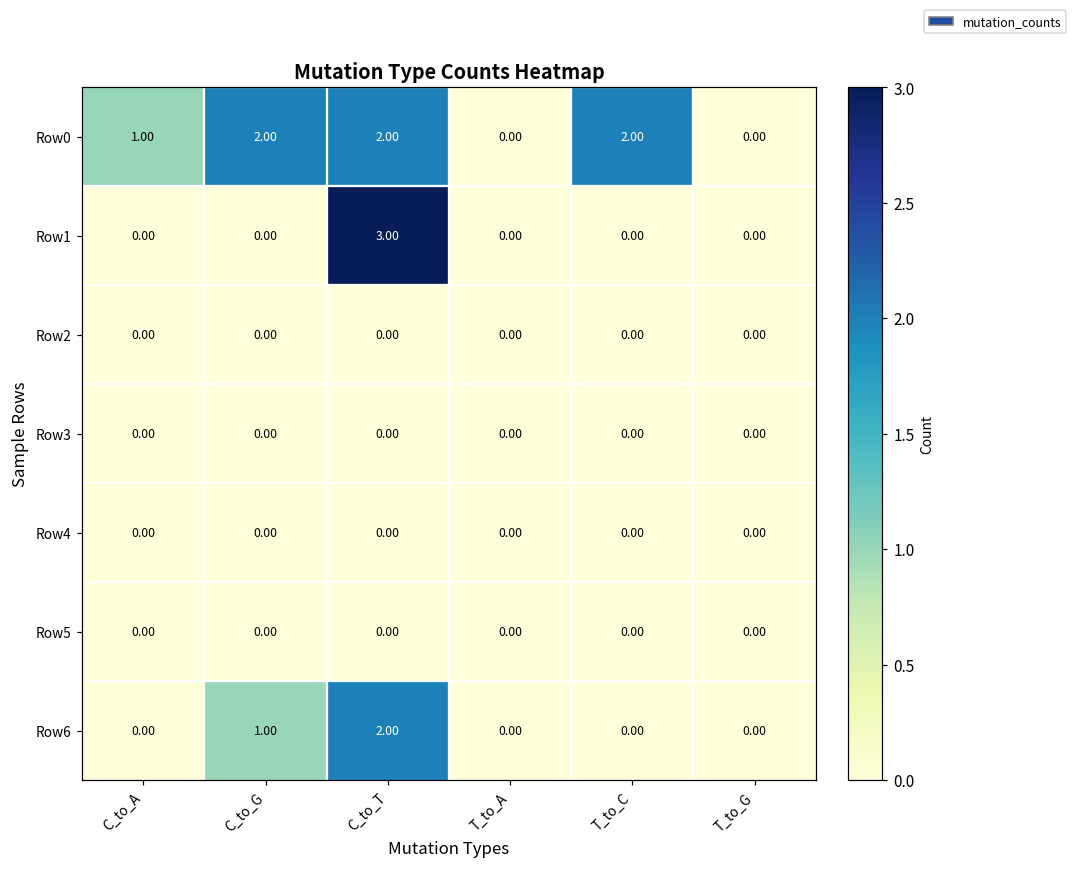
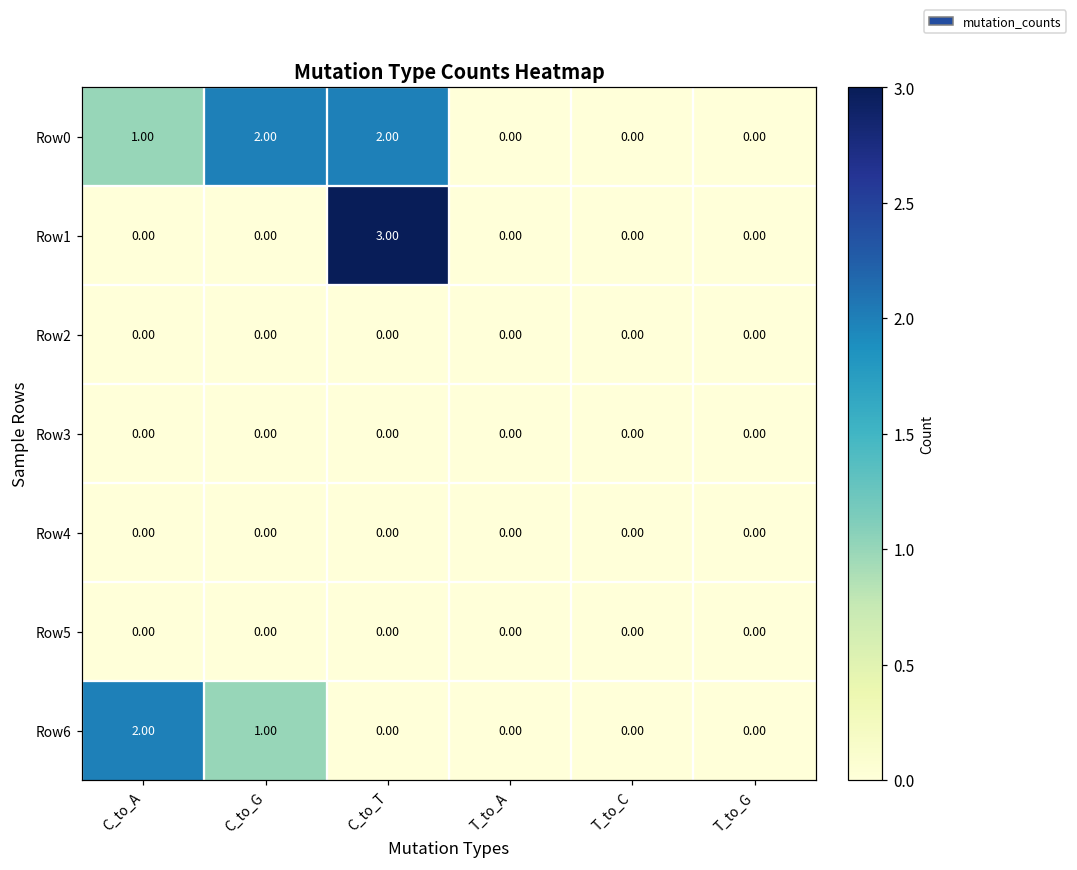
Row0, T_to_C: 2.00 -> 0.00
Row6, C_to_A: 0.00 -> 2.00
Row6, C_to_T: 2.00 -> 0.00
